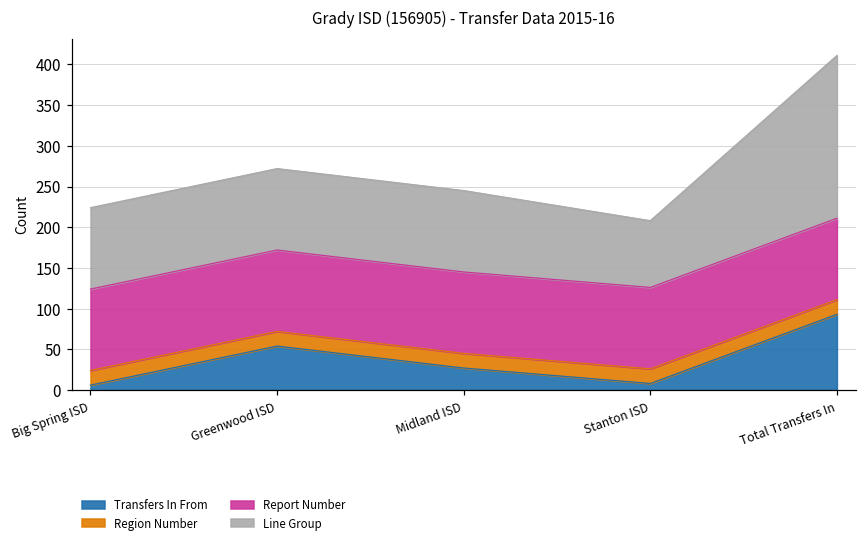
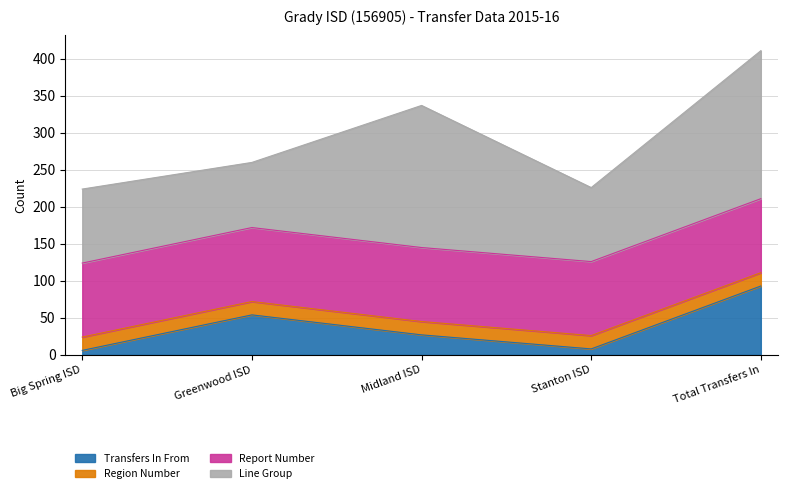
Line Group, Greenwood ISD: 100 -> 90
Line Group, Midland ISD: 100 -> 190
Line Group, Stanton ISD: 80 -> 100
